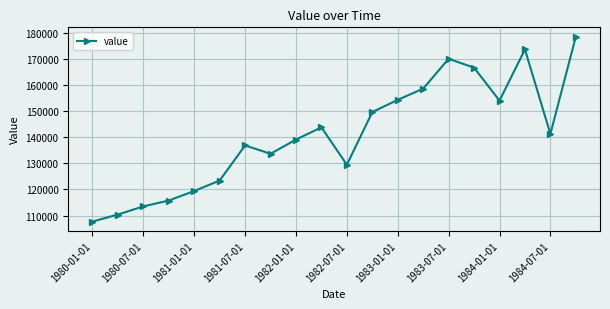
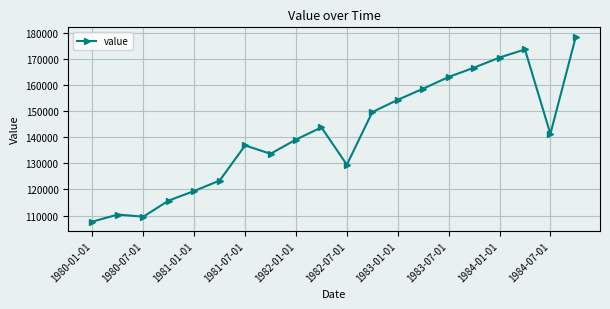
1980-07-01: 114000 -> 110000
1983-07-01: 170000 -> 163000
1984-01-01: 154000 -> 171000
